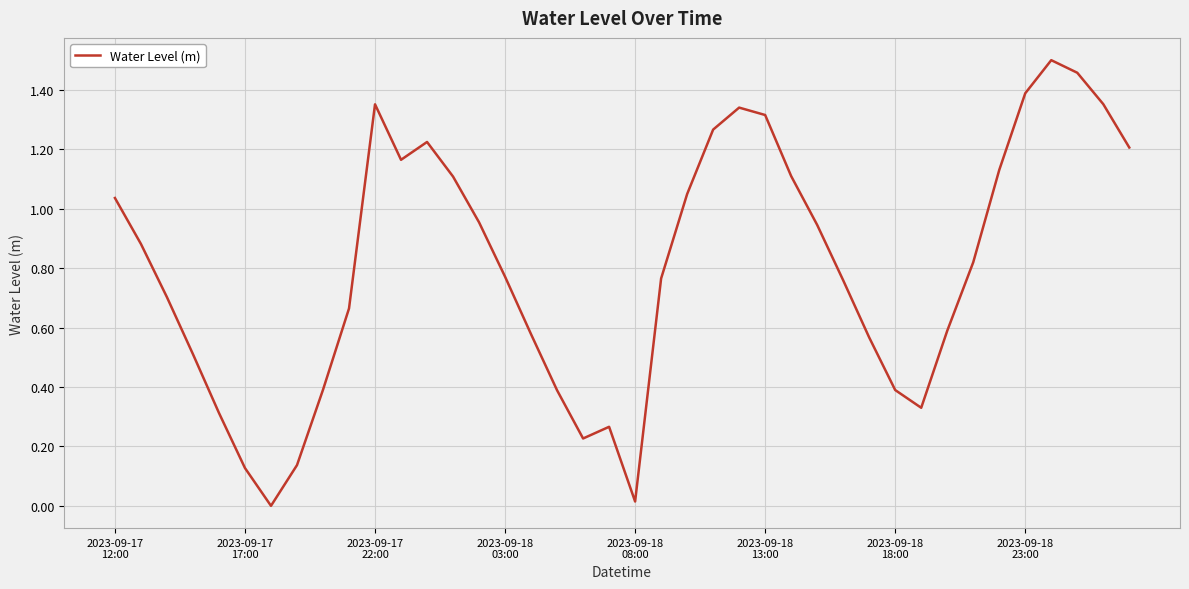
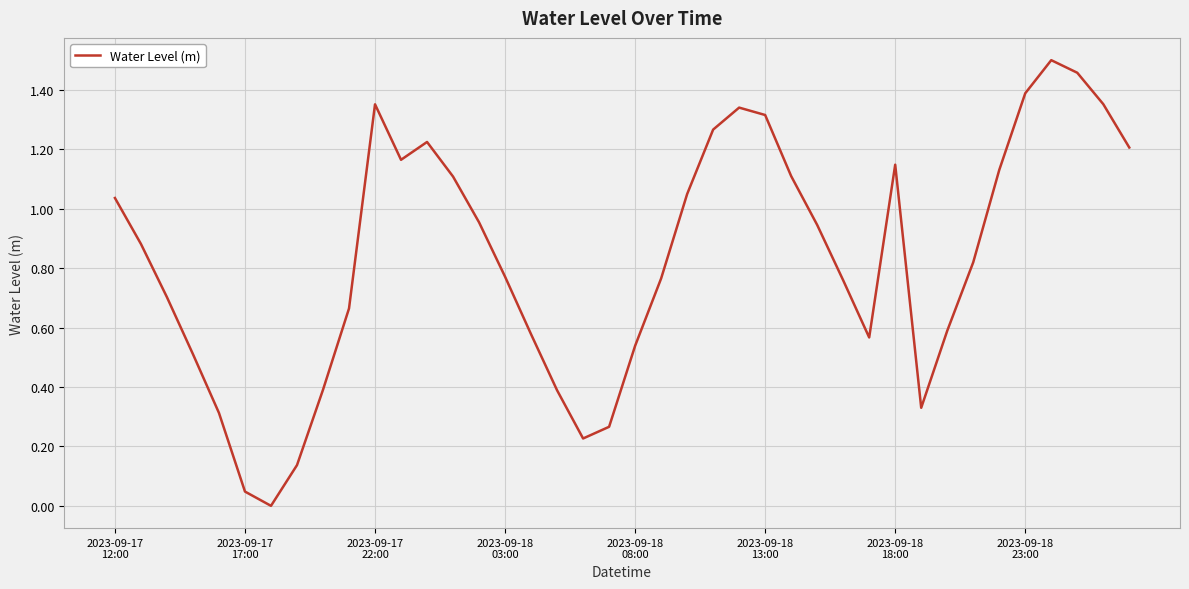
2023-09-17 17:00: 0.13 -> 0.05
2023-09-18 08:00: 0.01 -> 0.54
2023-09-18 18:00: 0.39 -> 1.15
